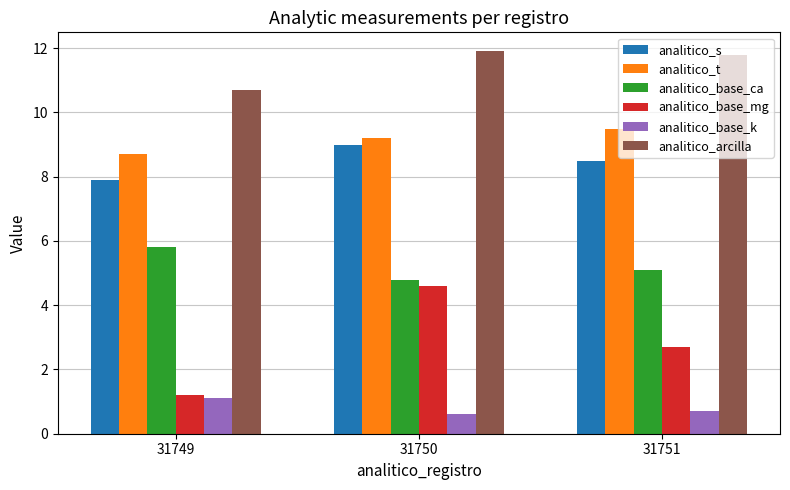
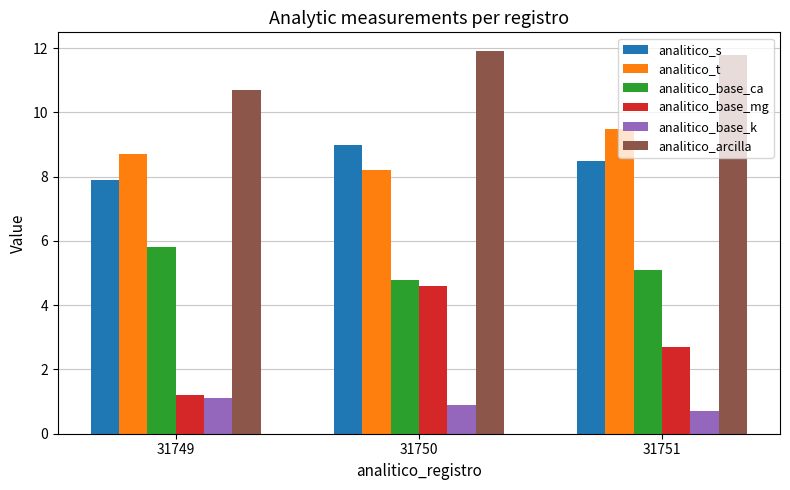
analitico_t, 31750: 9.2 -> 8.2
analitico_base_k, 31750: 0.6 -> 0.9
